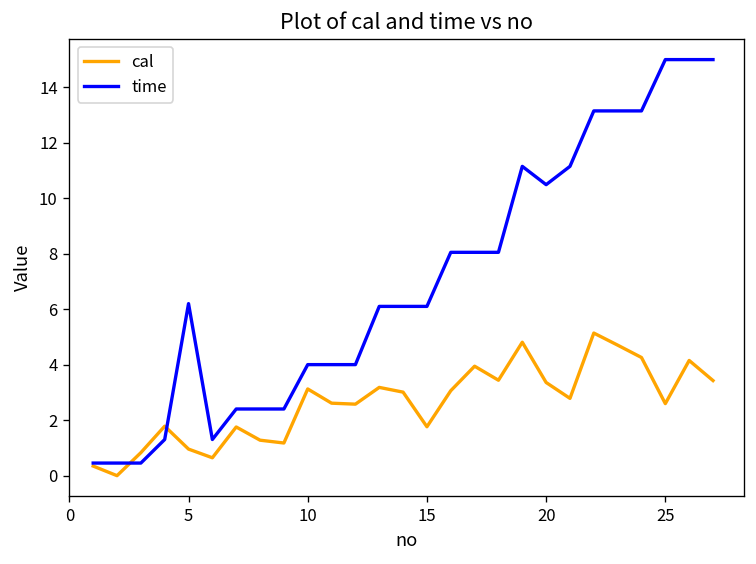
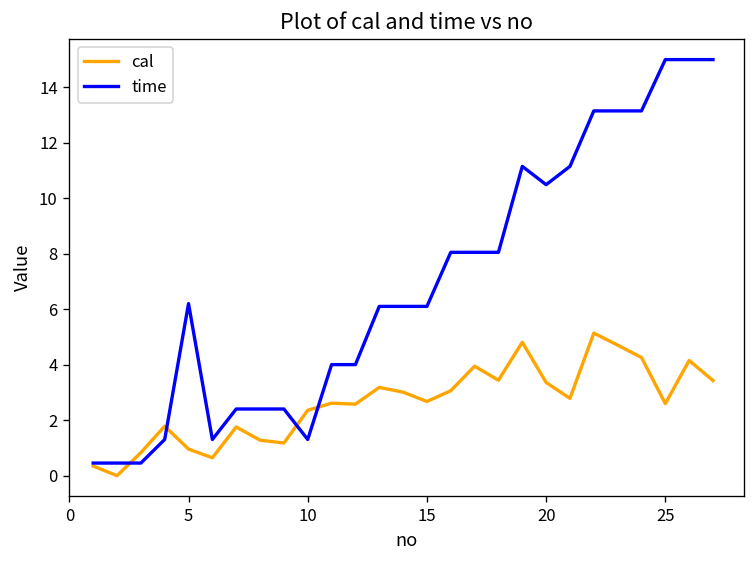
cal, 10: 3.1 -> 2.4
time, 10: 4.0 -> 1.3
cal, 15: 1.8 -> 2.7
